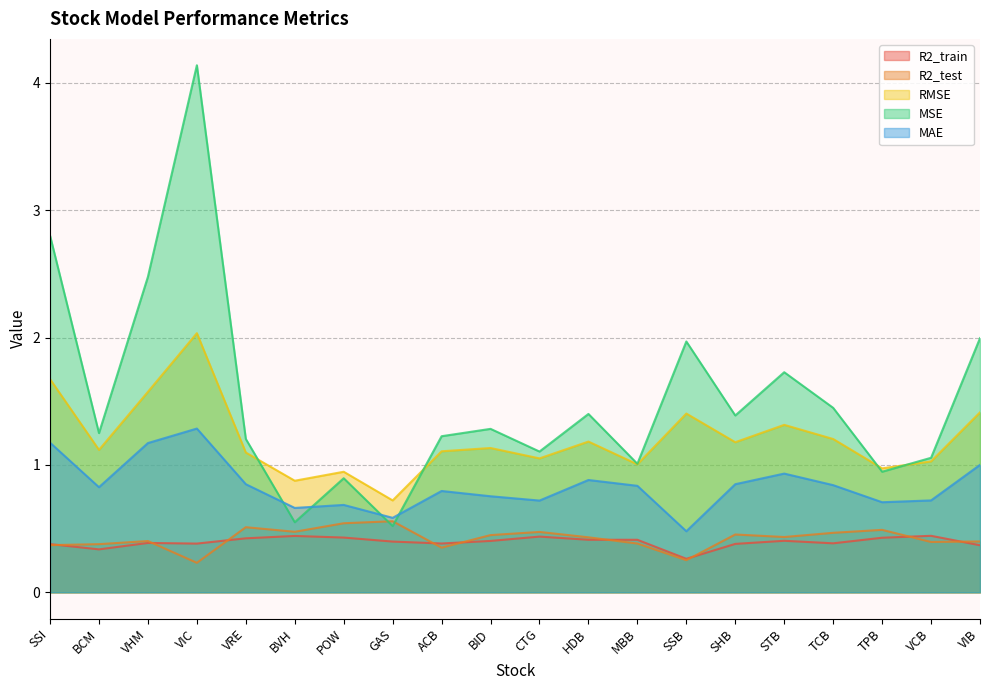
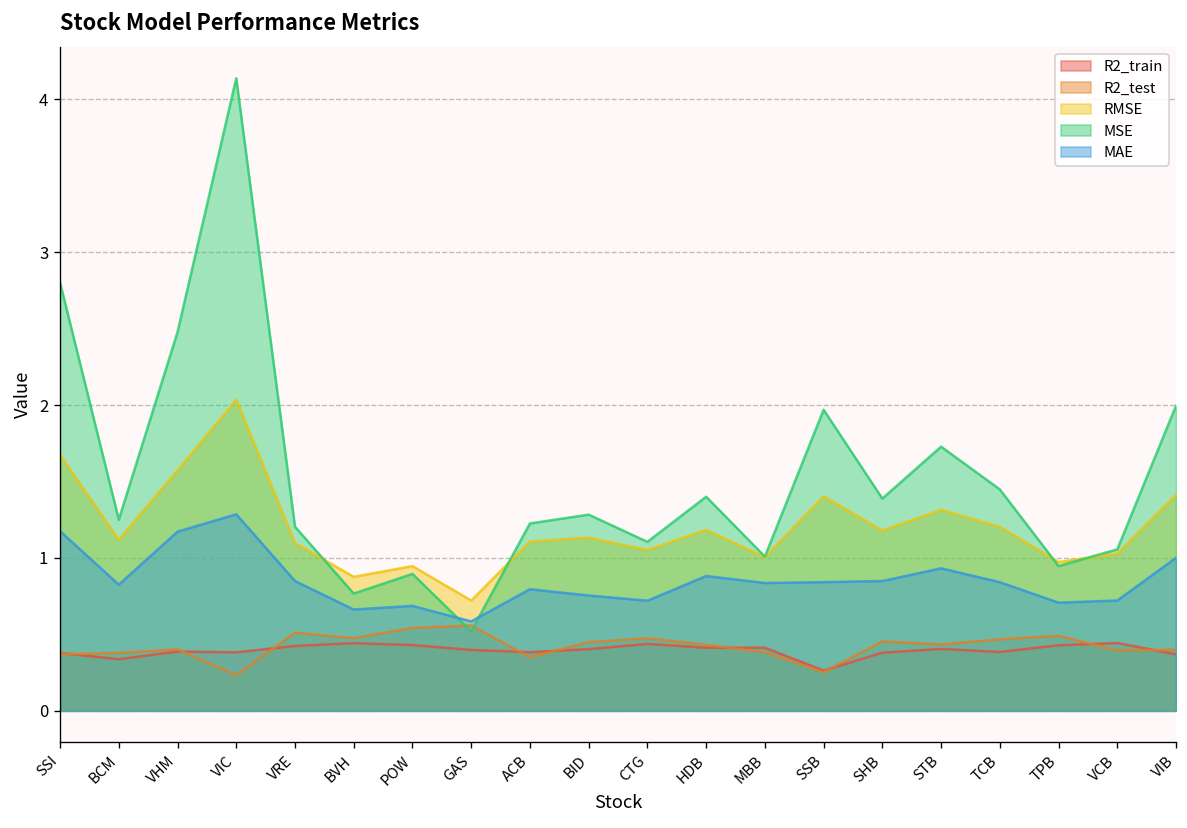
MSE, BVH: 0.55 -> 0.77
MAE, SSB: 0.48 -> 0.84
